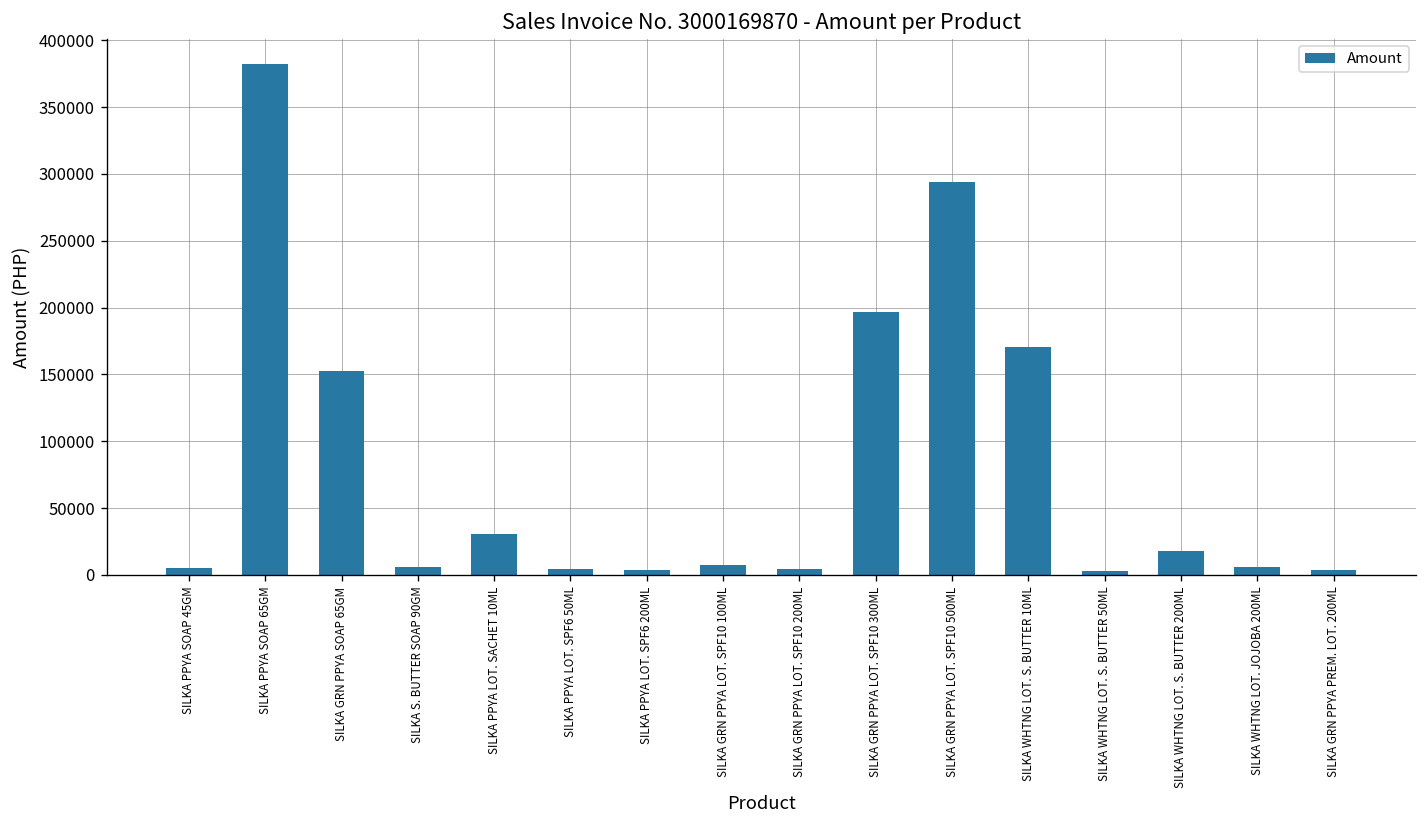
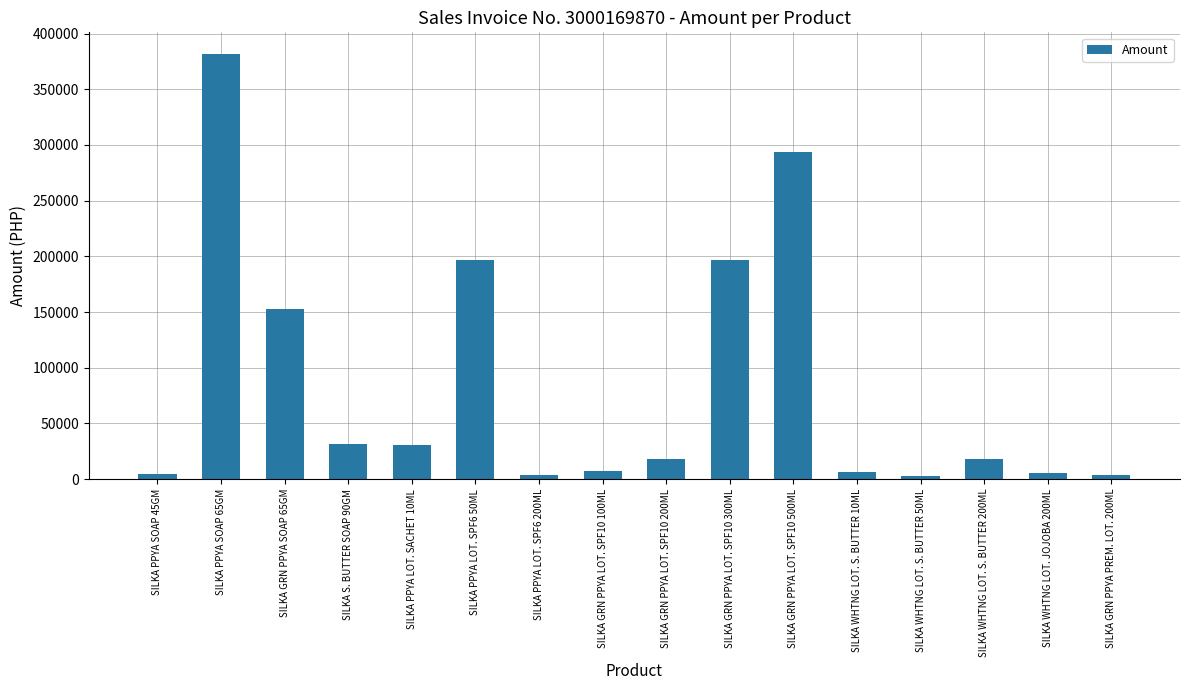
SILKA S. BUTTER SOAP 90GM: 6000 -> 32000
SILKA PPYA LOT. SPF6 50ML: 4000 -> 197000
SILKA GRN PPYA LOT. SPF10 200ML: 4000 -> 18000
SILKA WHTNG LOT. S. BUTTER 10ML: 171000 -> 6000
